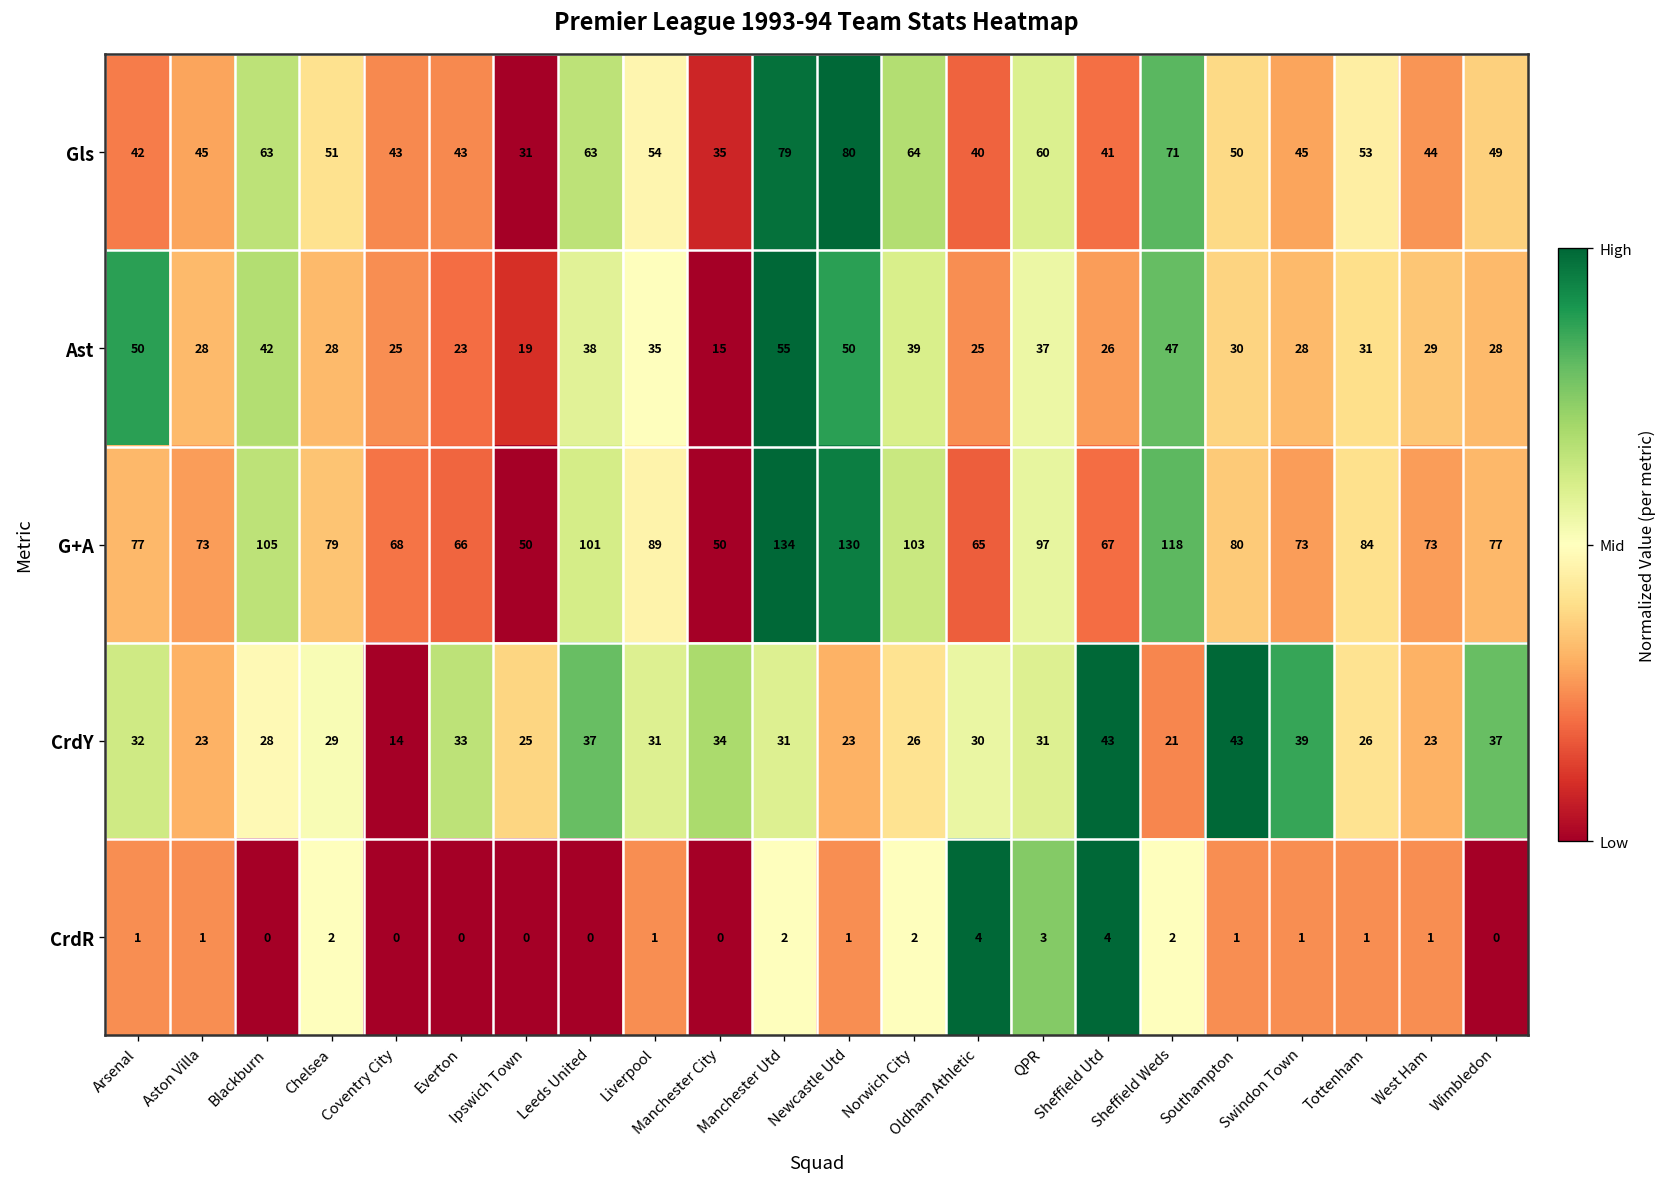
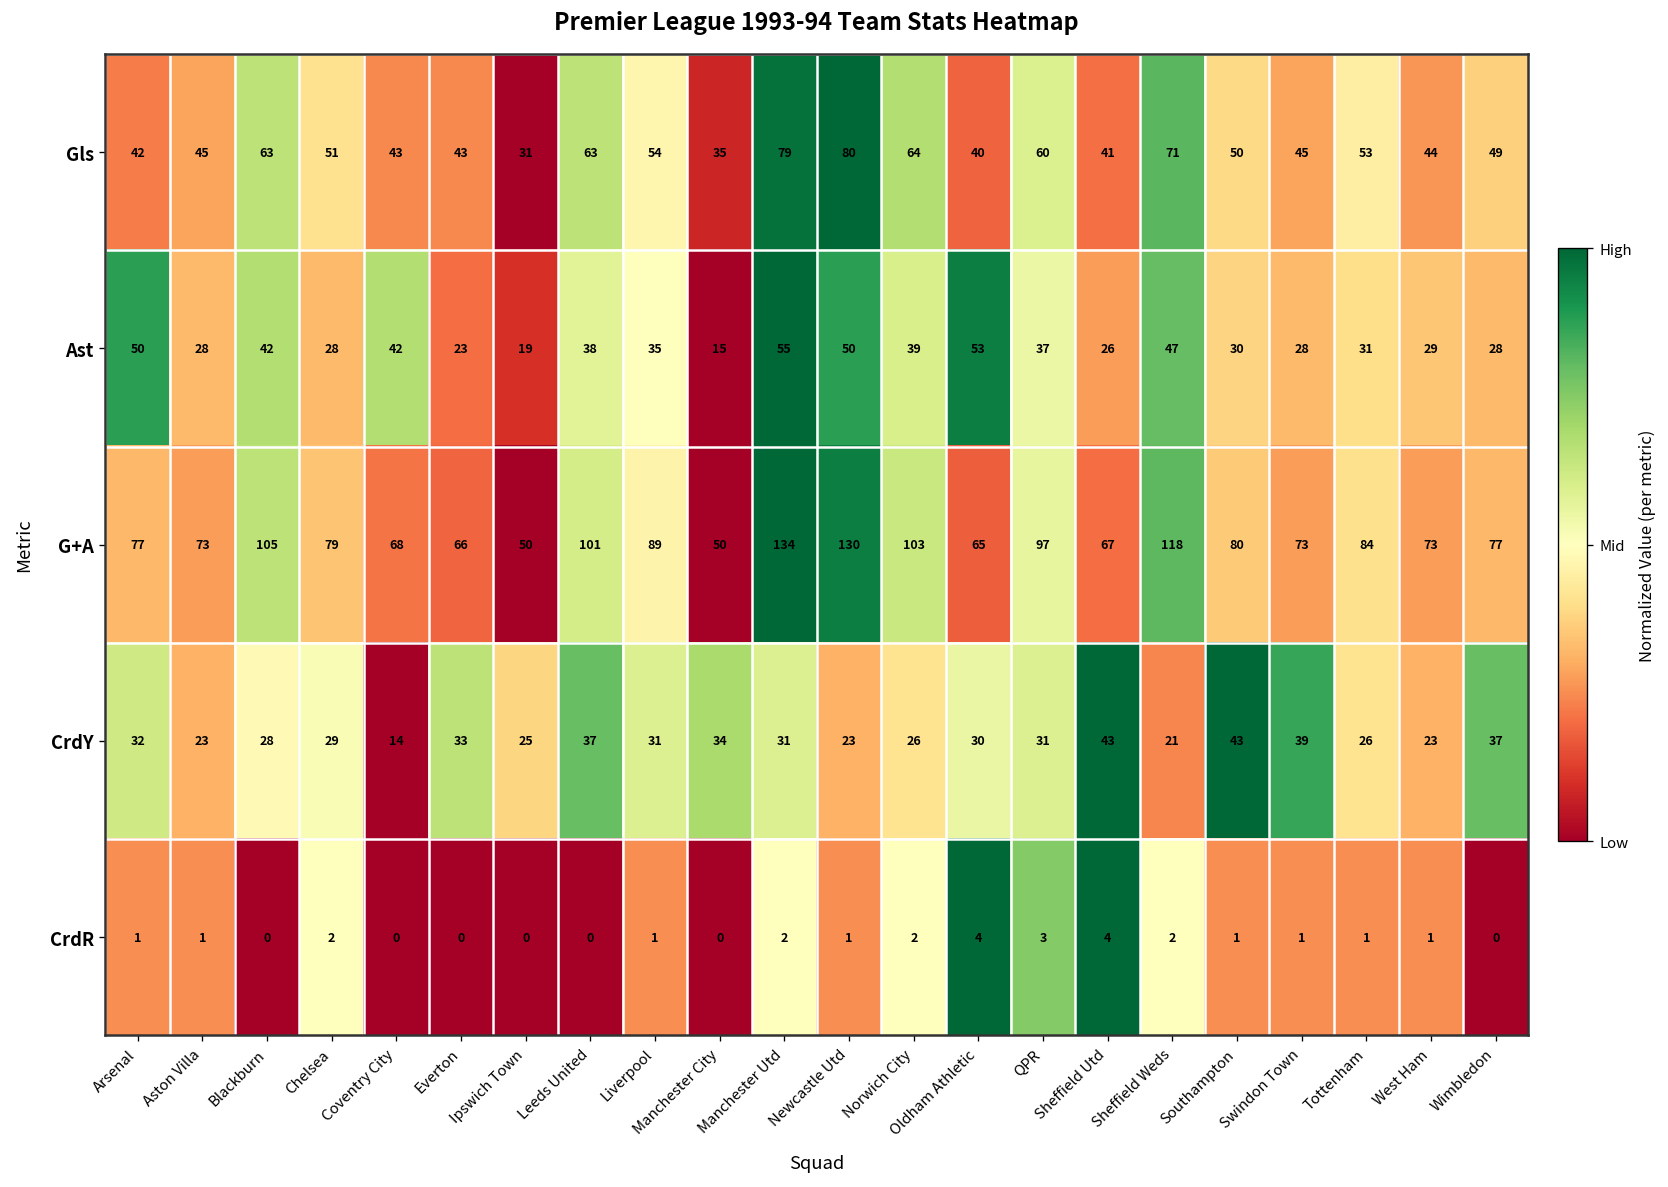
Ast, Coventry City: 25 -> 42
Ast, Oldham Athletic: 25 -> 53
